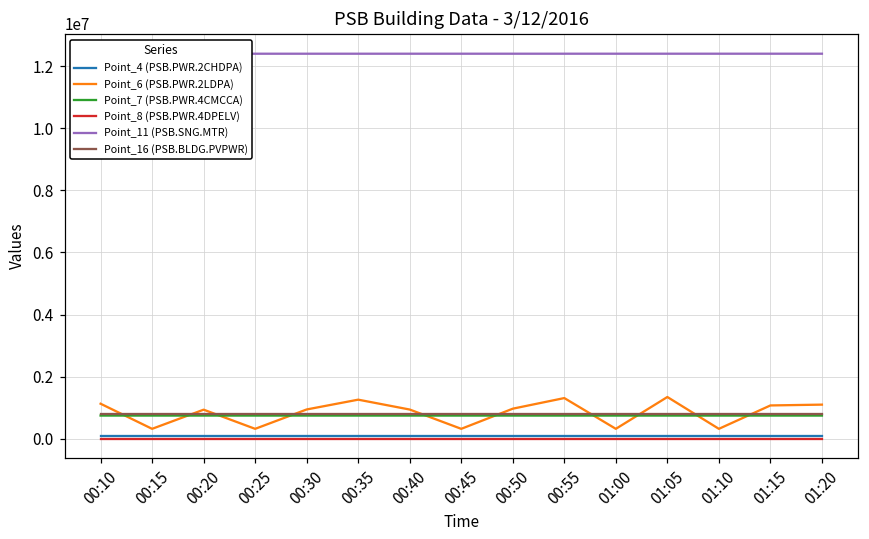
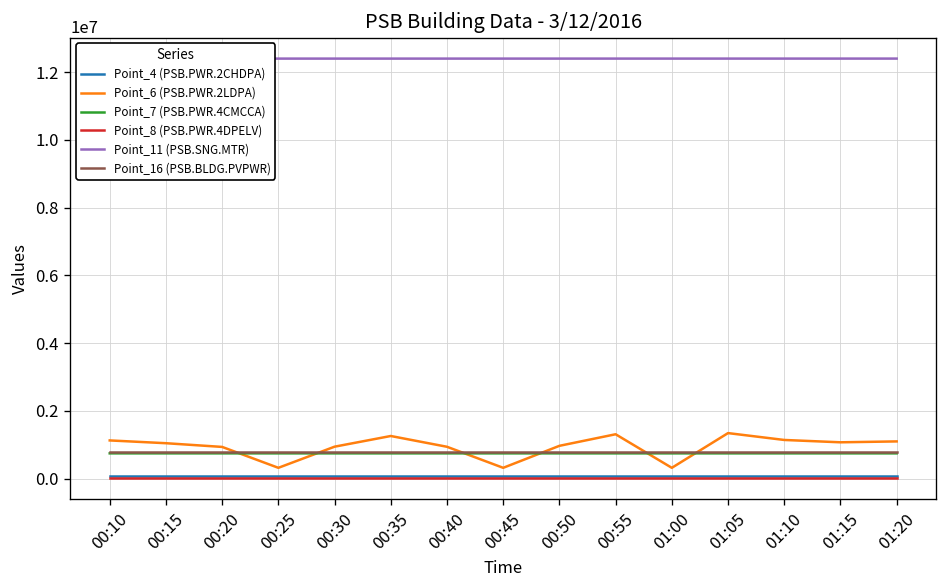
Point_6 (PSB.PWR.2LDPA), 00:15: 300000 -> 1000000
Point_6 (PSB.PWR.2LDPA), 01:10: 300000 -> 1100000
